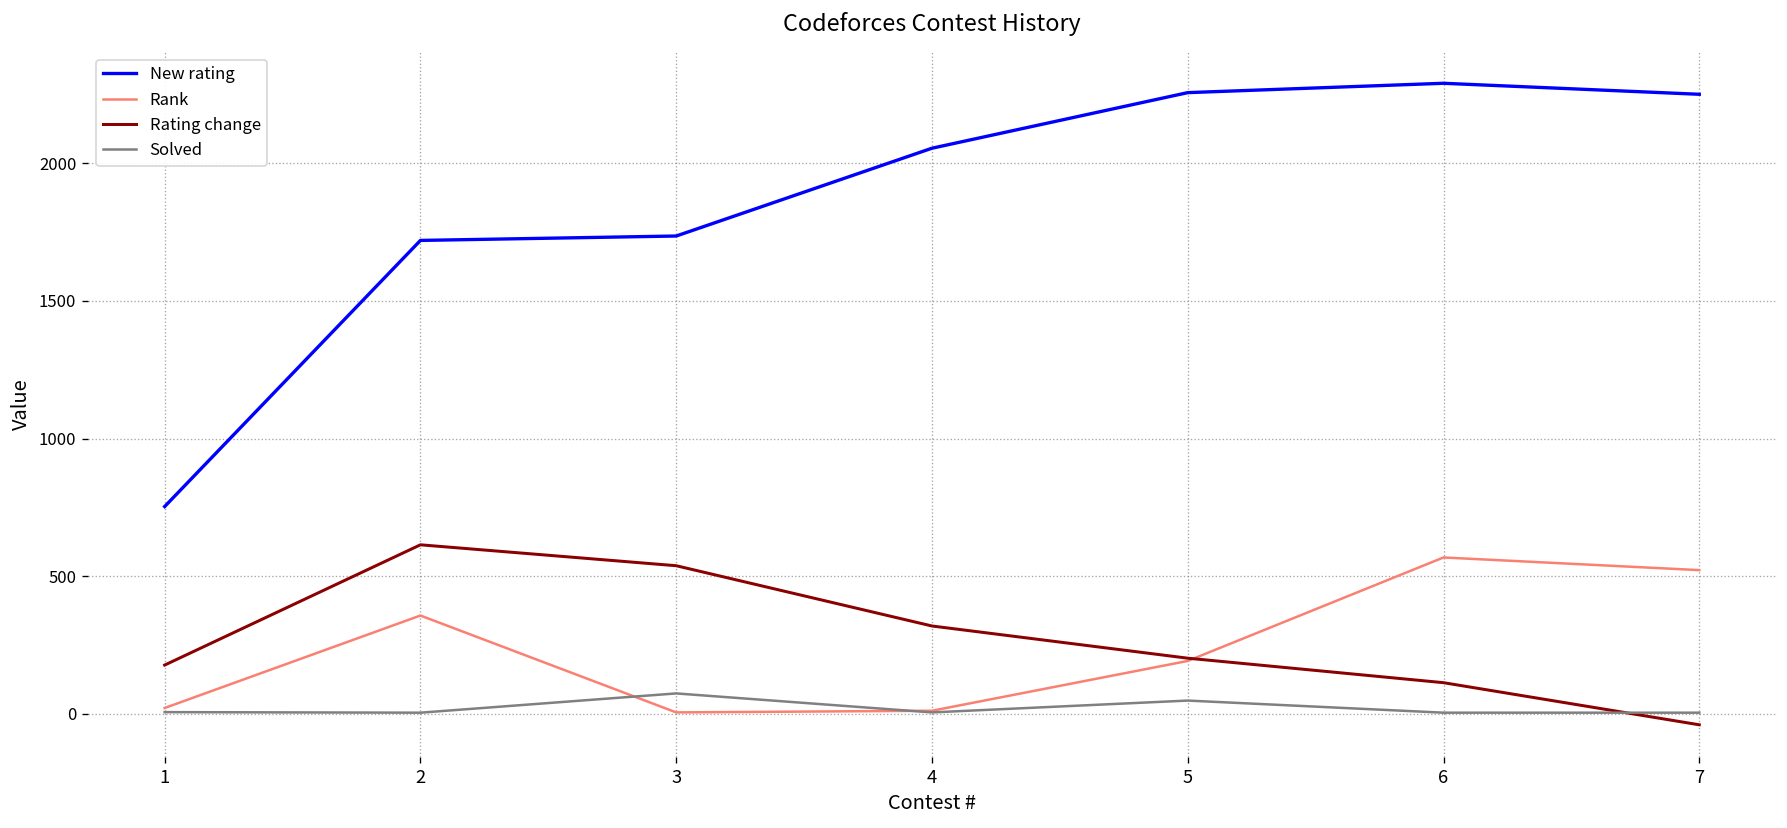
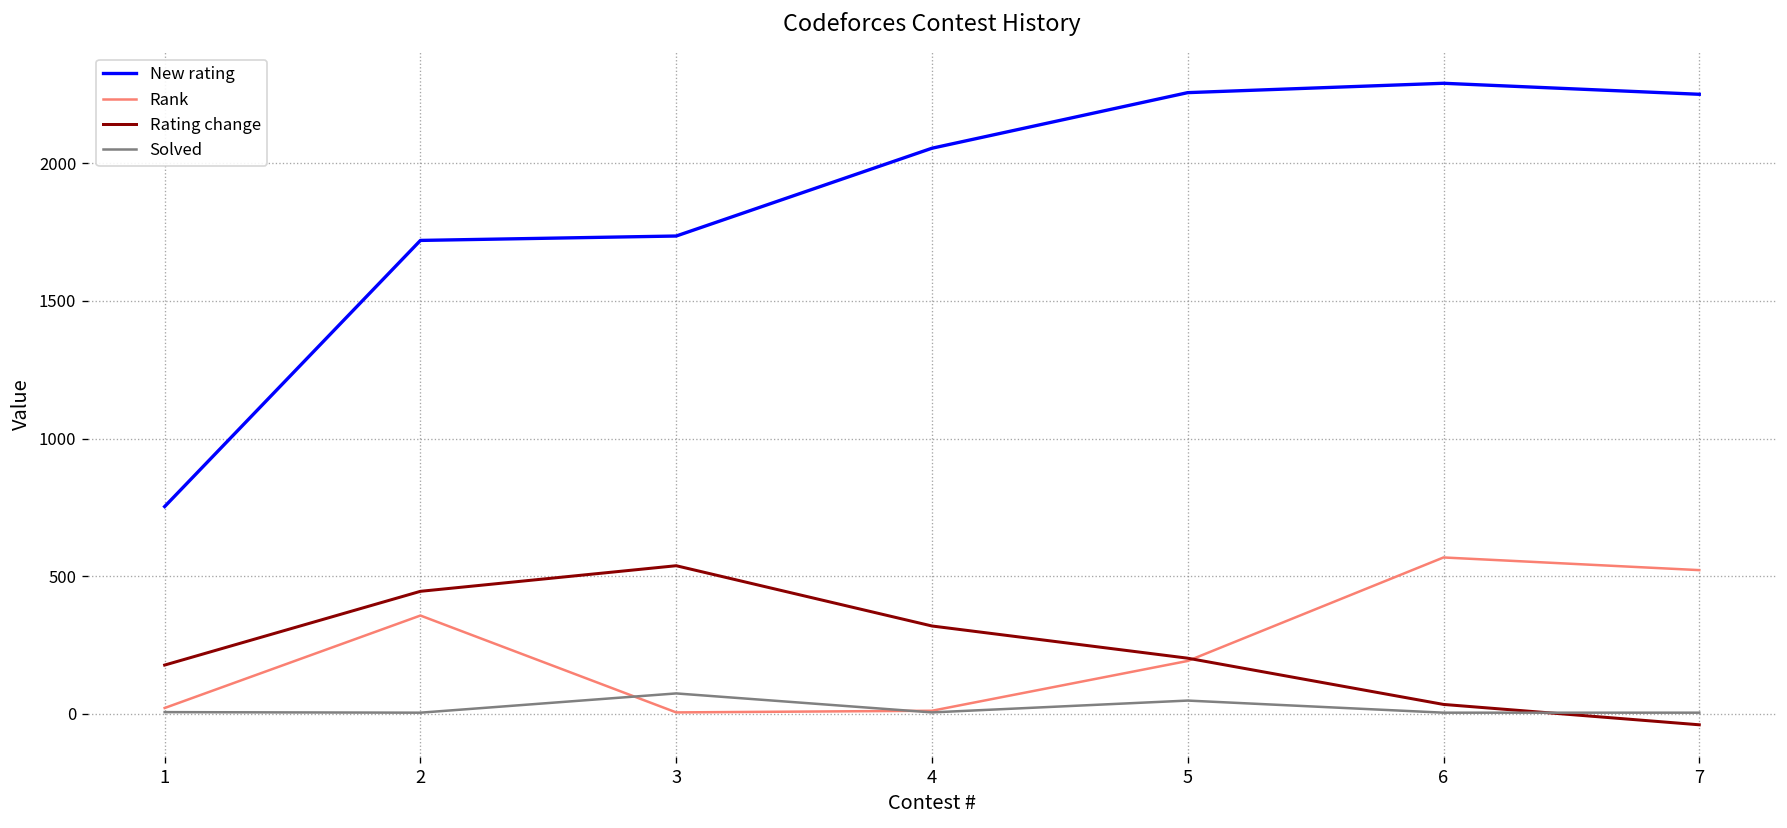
Rating change, 2: 610 -> 450
Rating change, 6: 110 -> 30
